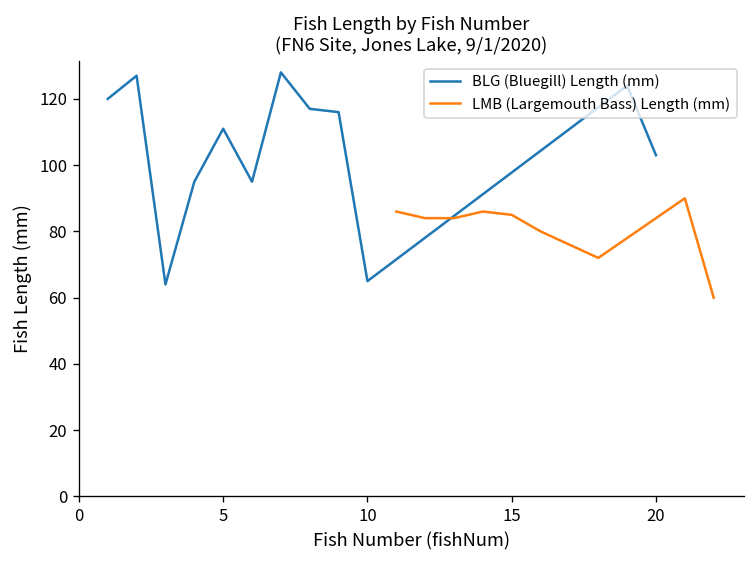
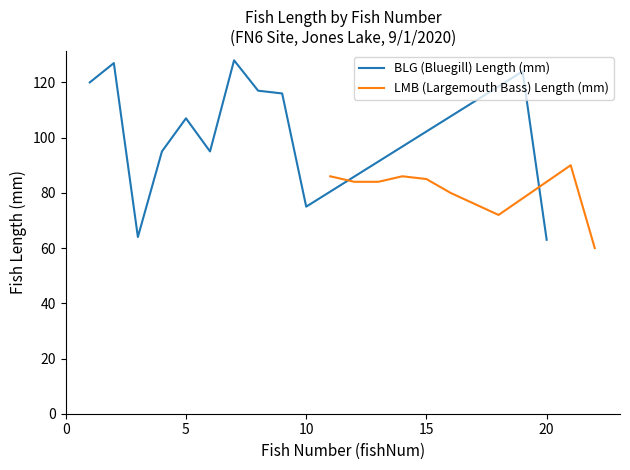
BLG (Bluegill) Length (mm), 5: 111 -> 107
BLG (Bluegill) Length (mm), 10: 65 -> 75
BLG (Bluegill) Length (mm), 20: 103 -> 63
